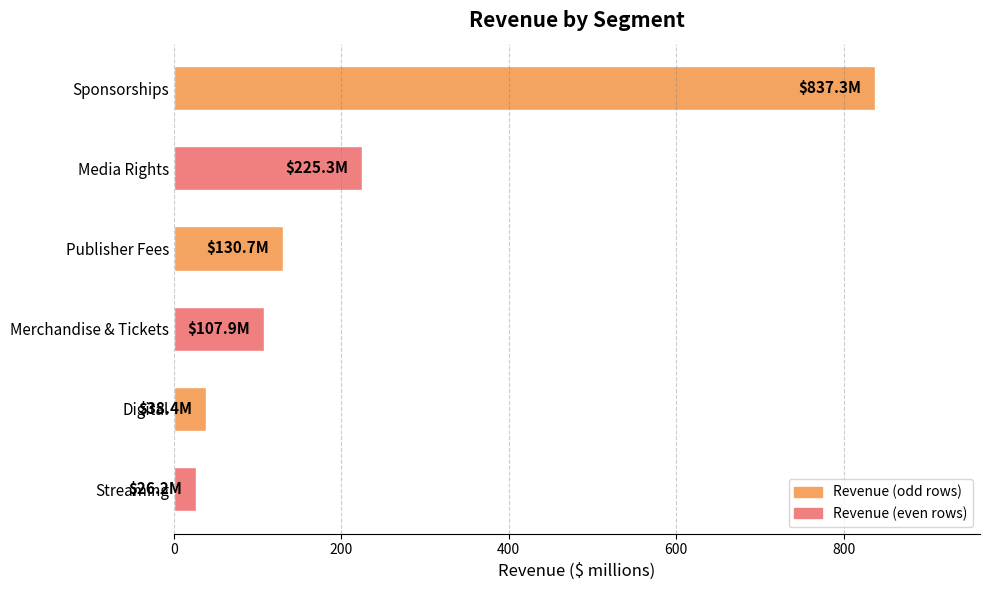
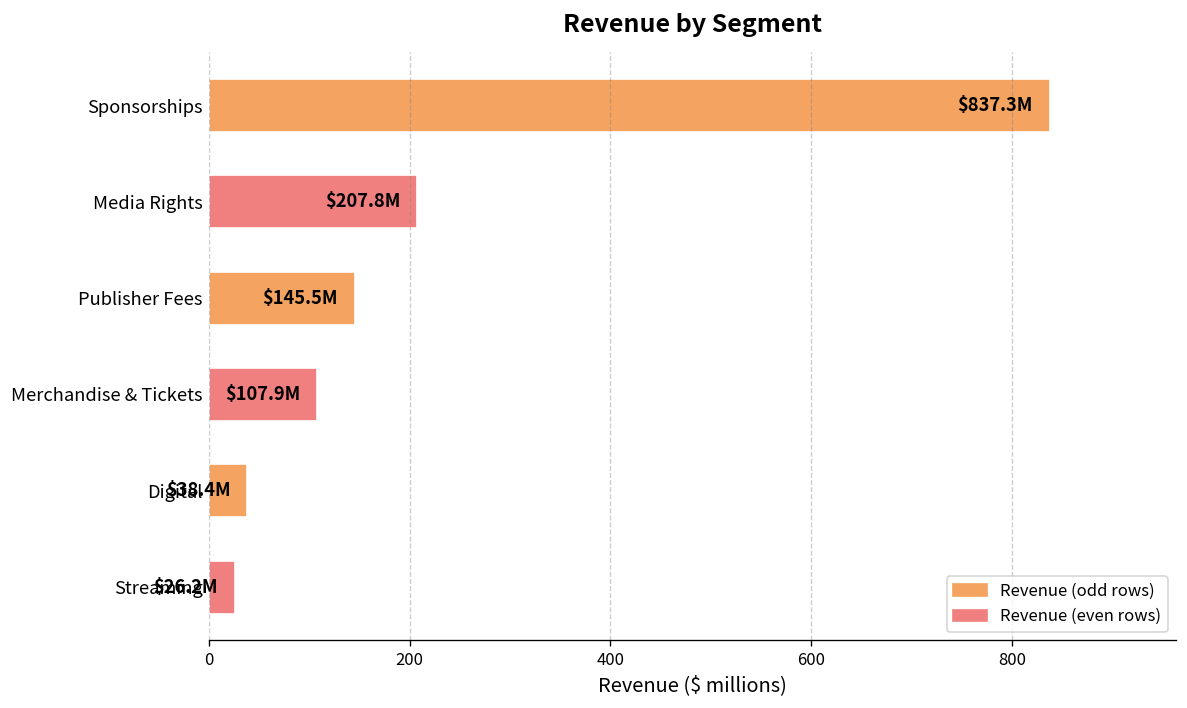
Media Rights: $225.3M -> $207.8M
Publisher Fees: $130.7M -> $145.5M
